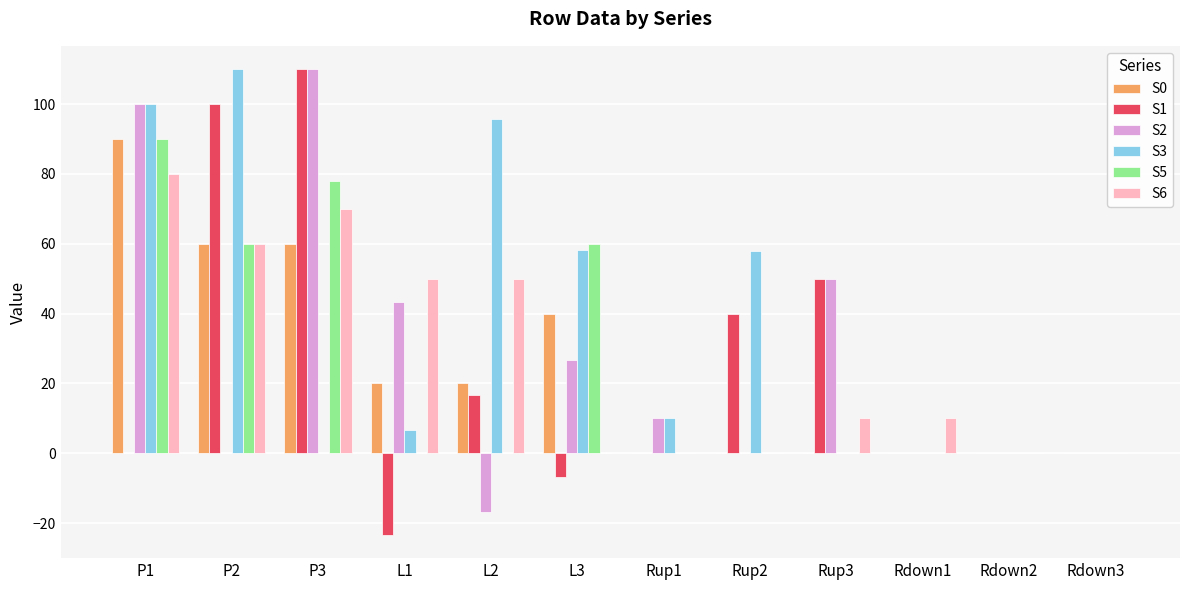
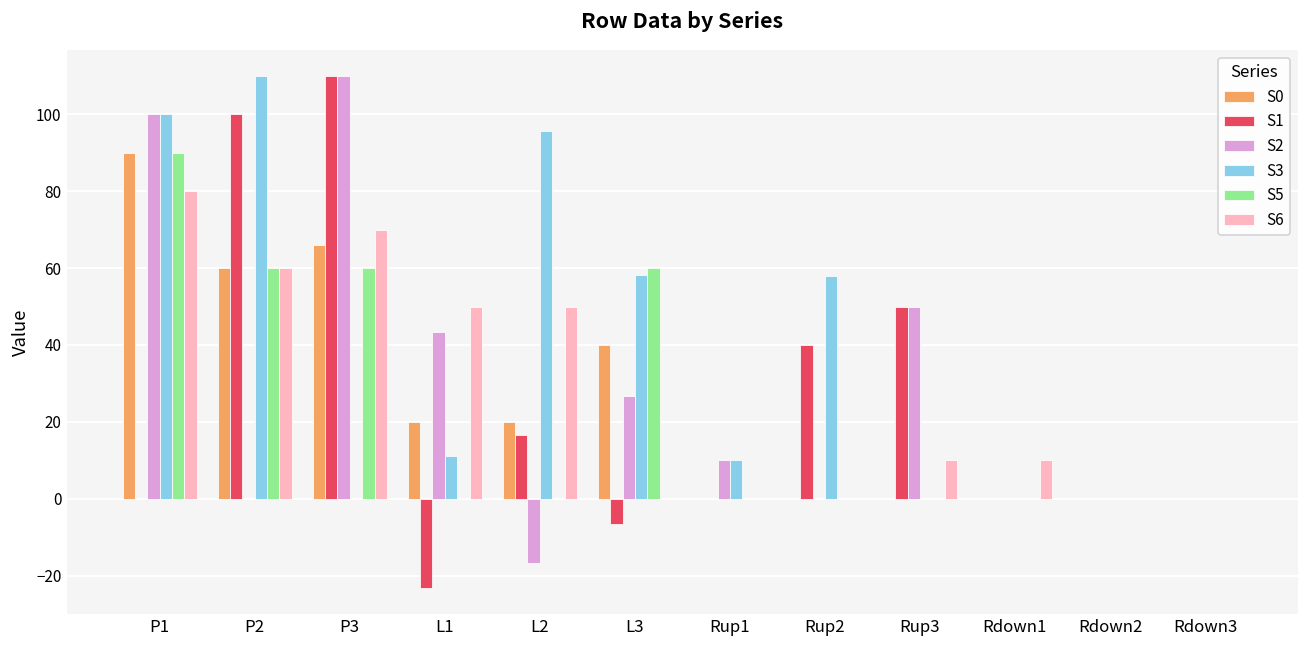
S0, P3: 60 -> 66
S5, P3: 78 -> 60
S3, L1: 7 -> 11
